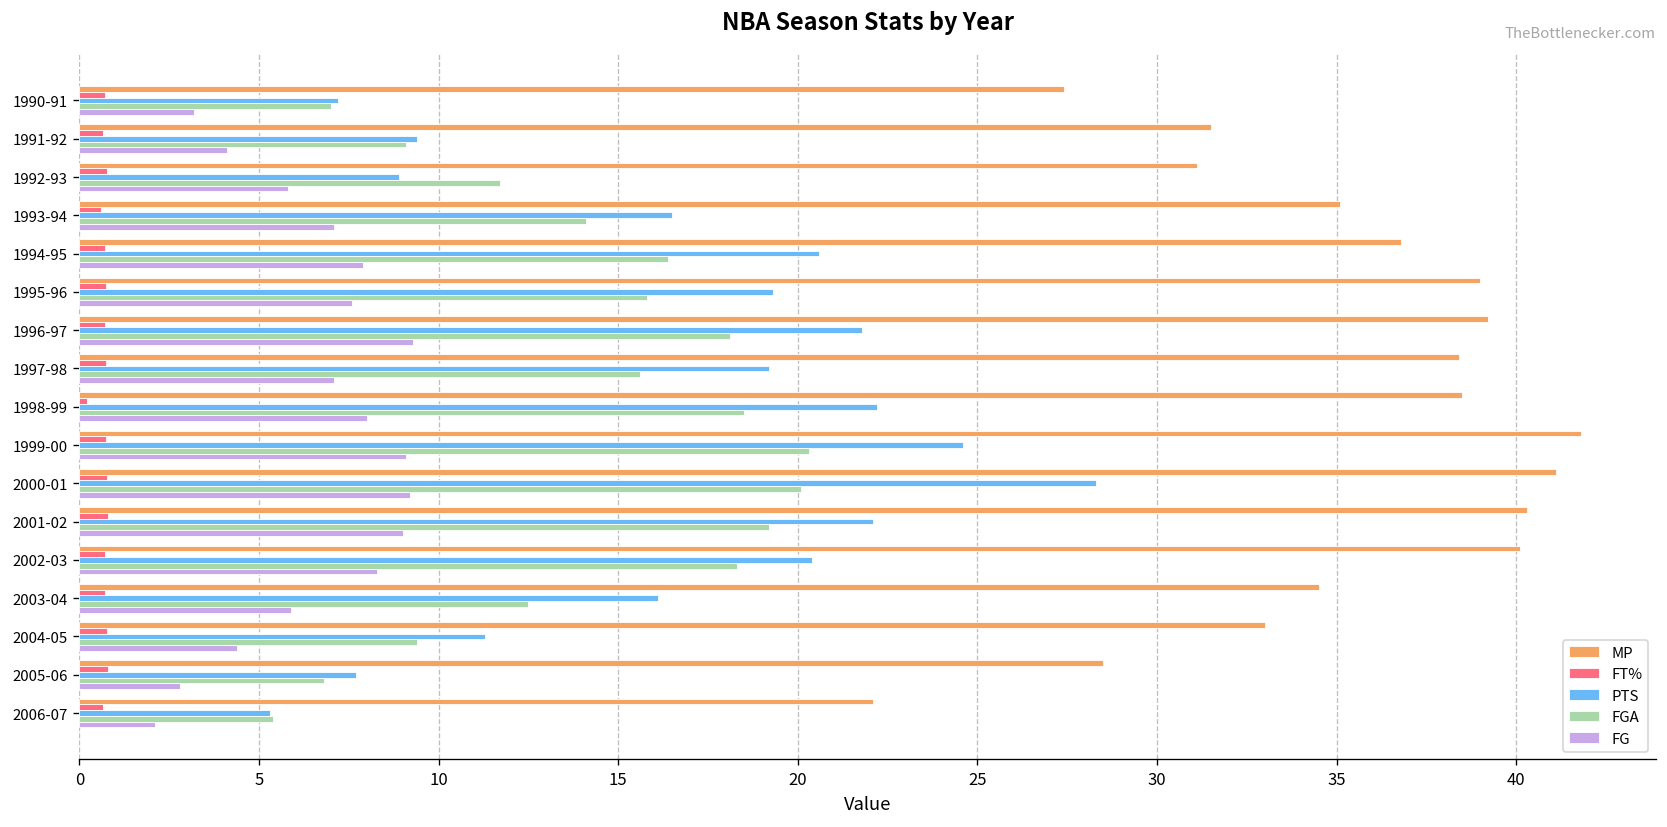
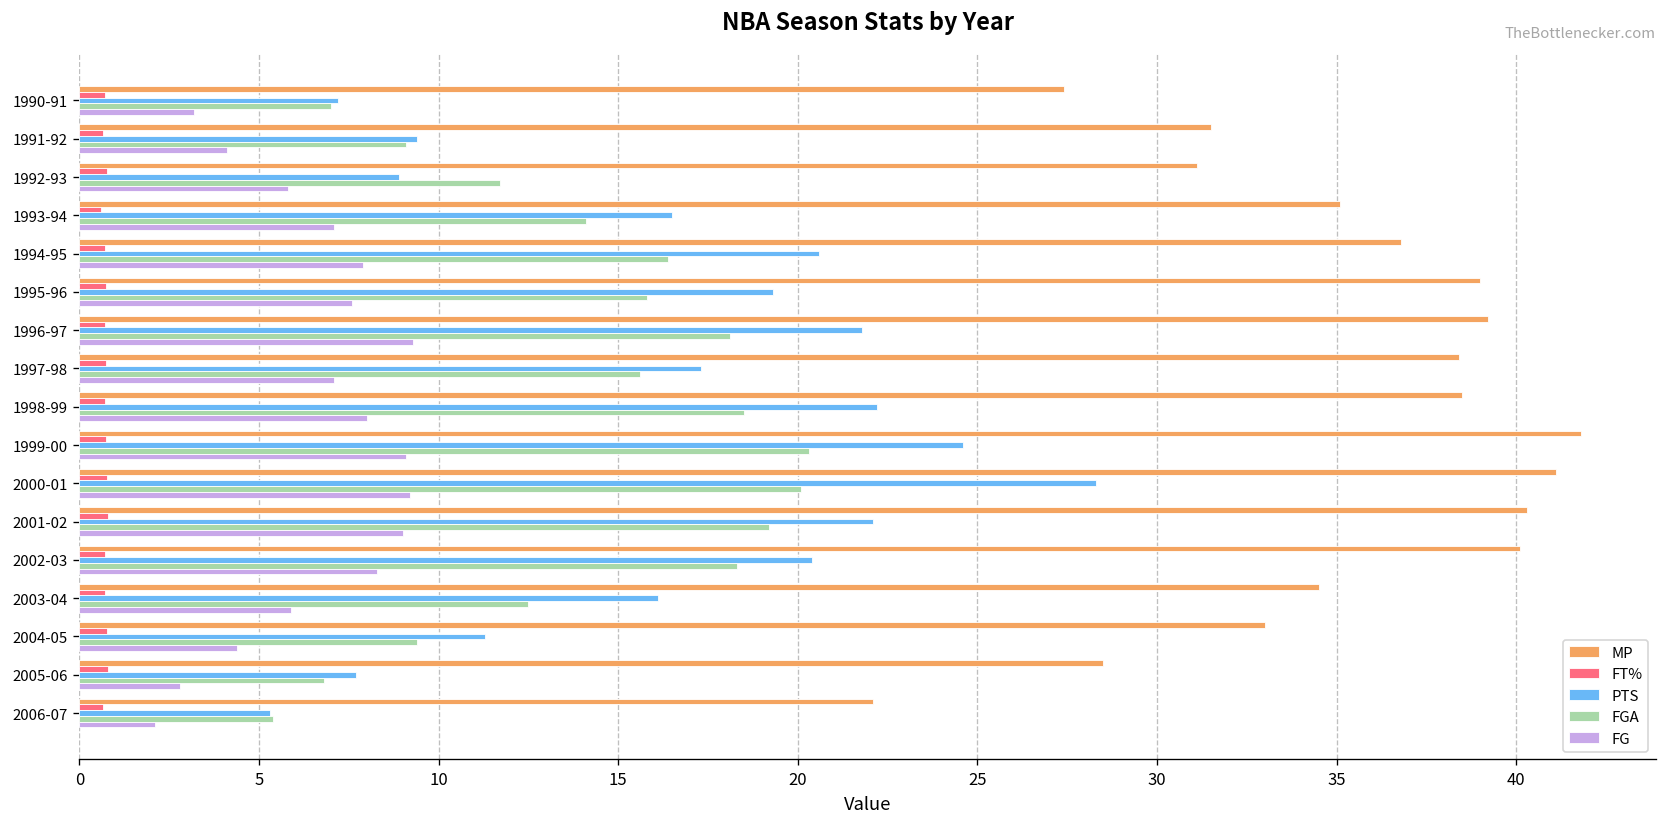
PTS, 1997-98: 19.2 -> 17.3
FT%, 1998-99: 0.2 -> 0.7
